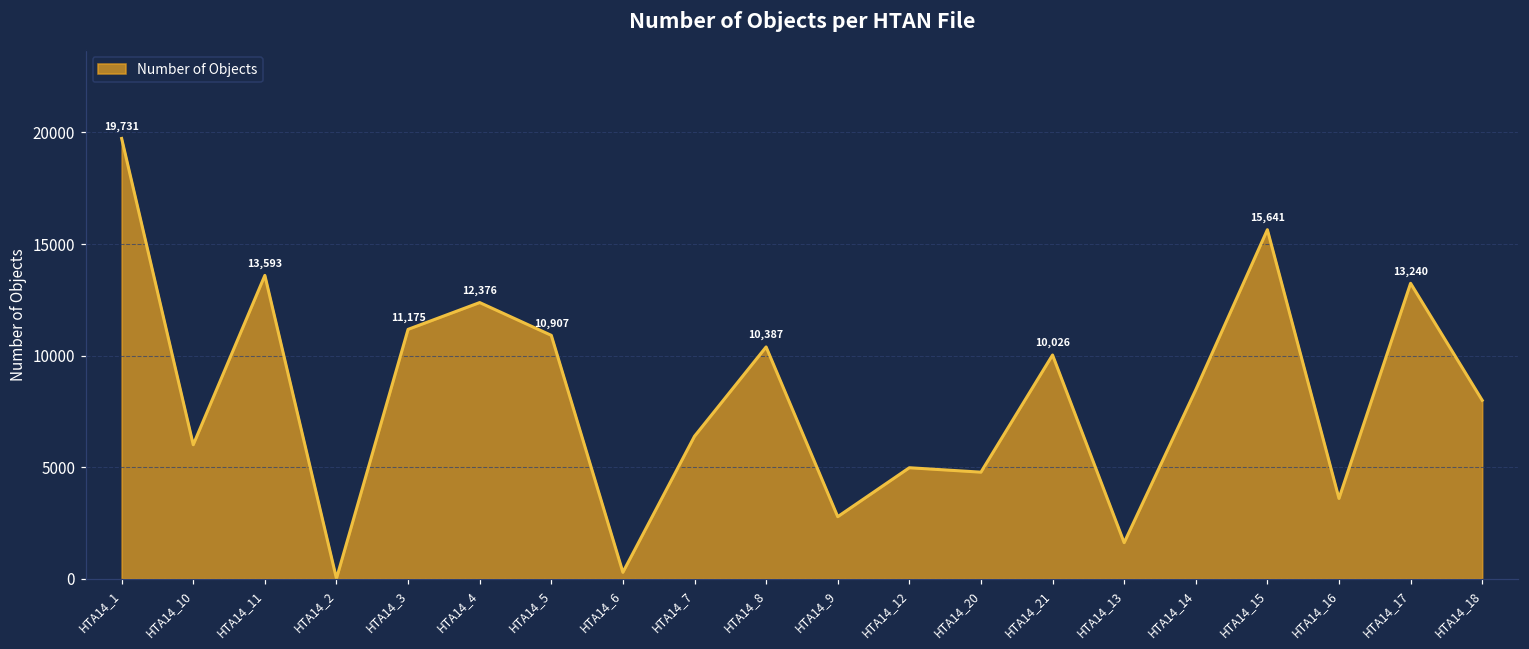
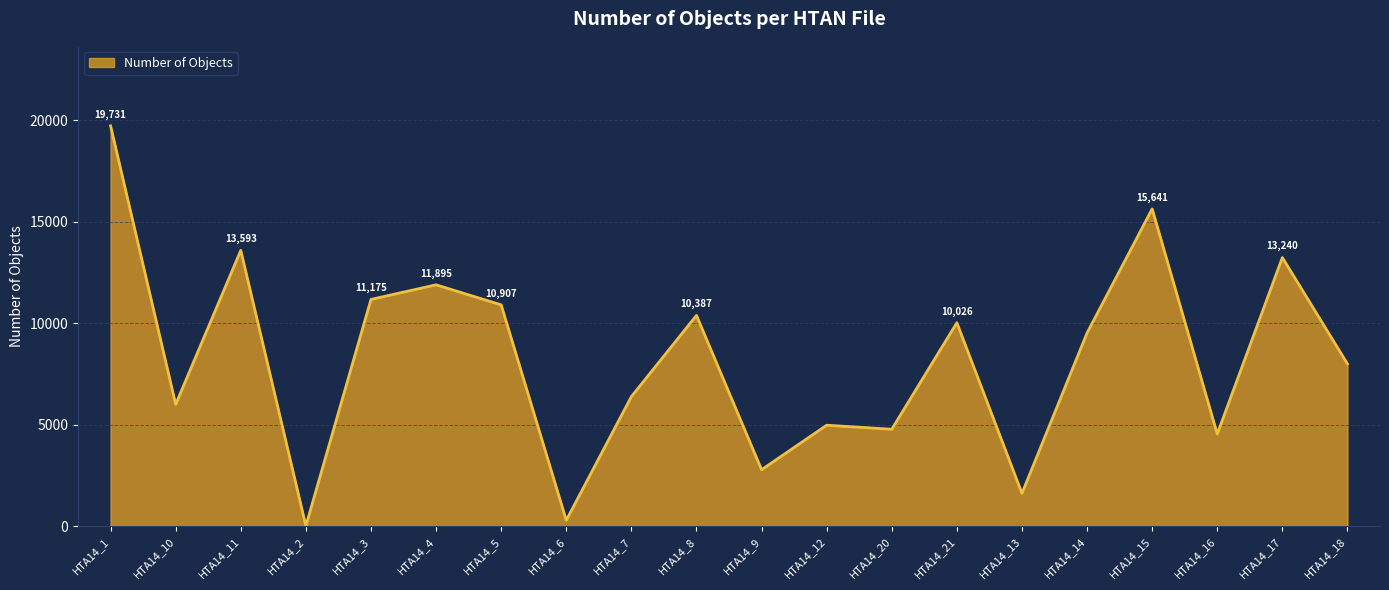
HTA14_4: 12,376 -> 11,895
HTA14_14: 8500 -> 9500
HTA14_16: 3600 -> 4500
